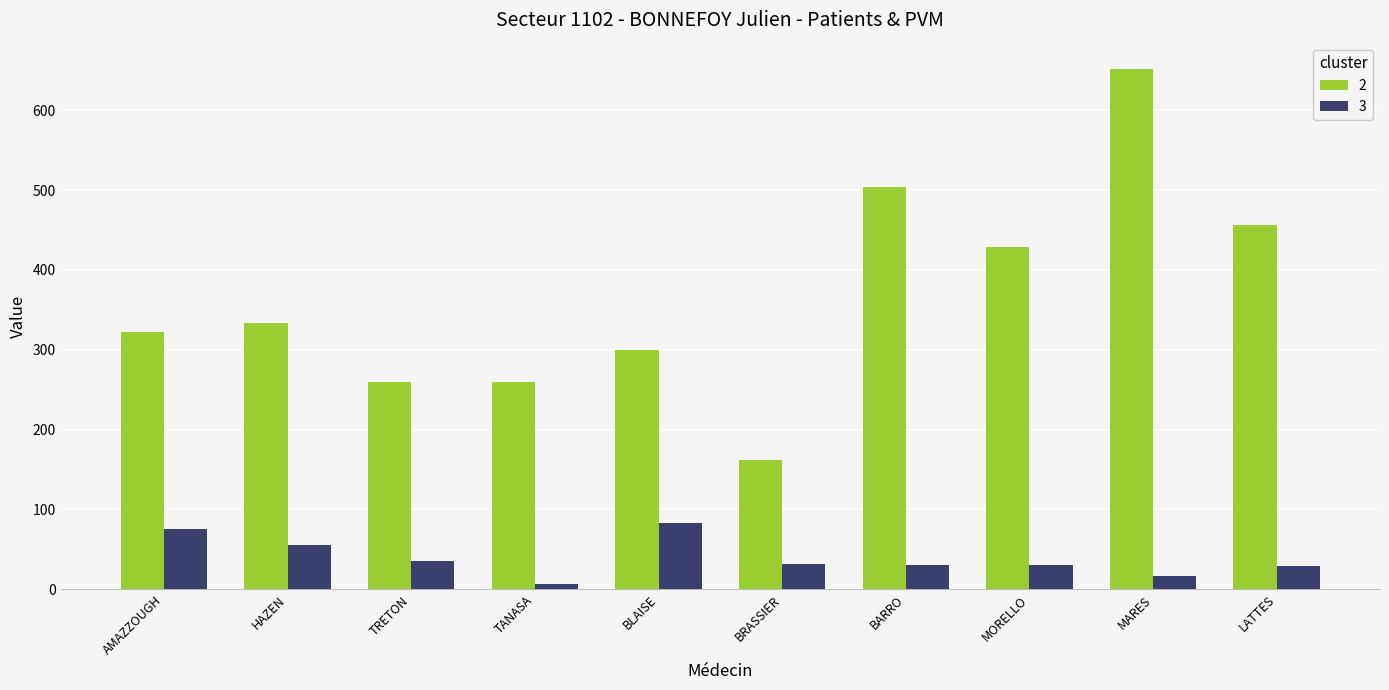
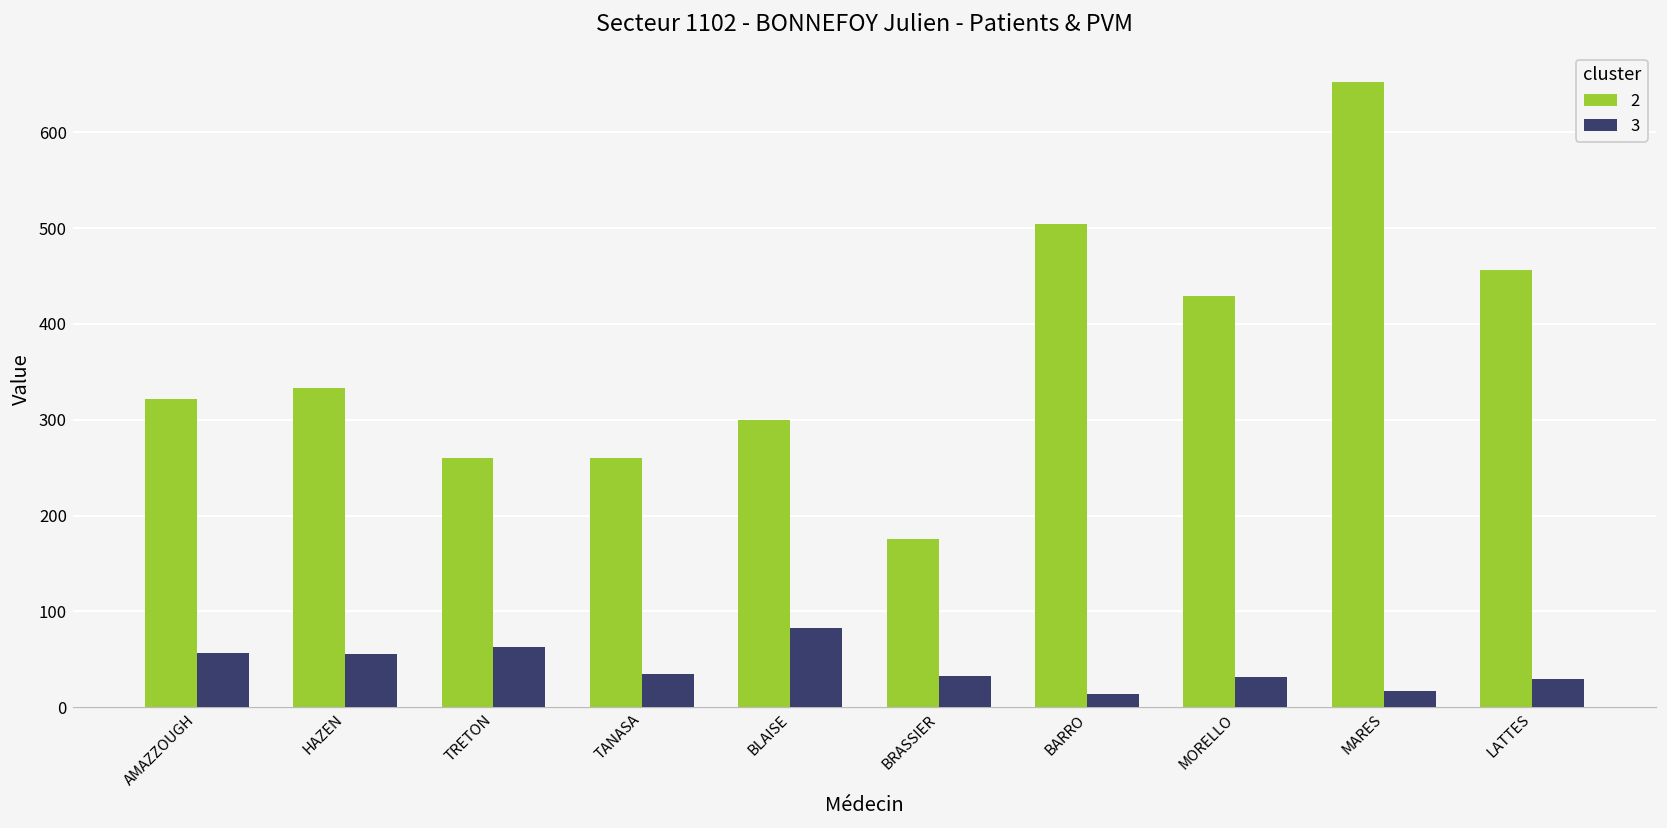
3, AMAZZOUGH: 80 -> 60
3, TRETON: 40 -> 60
3, TANASA: 10 -> 40
2, BRASSIER: 160 -> 180
3, BARRO: 30 -> 10
